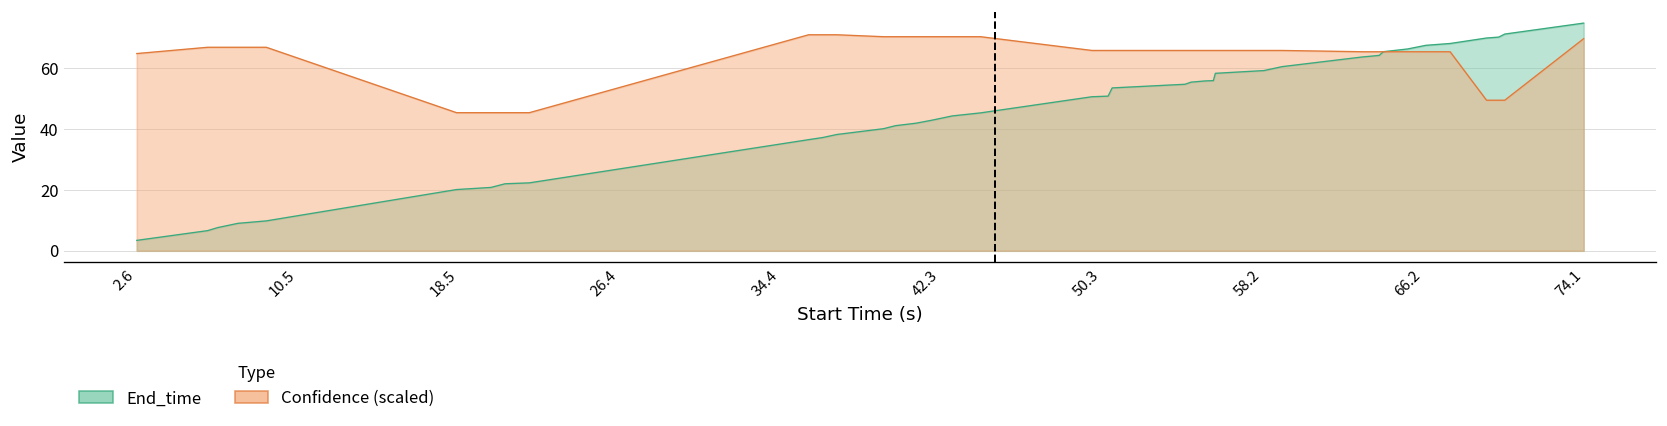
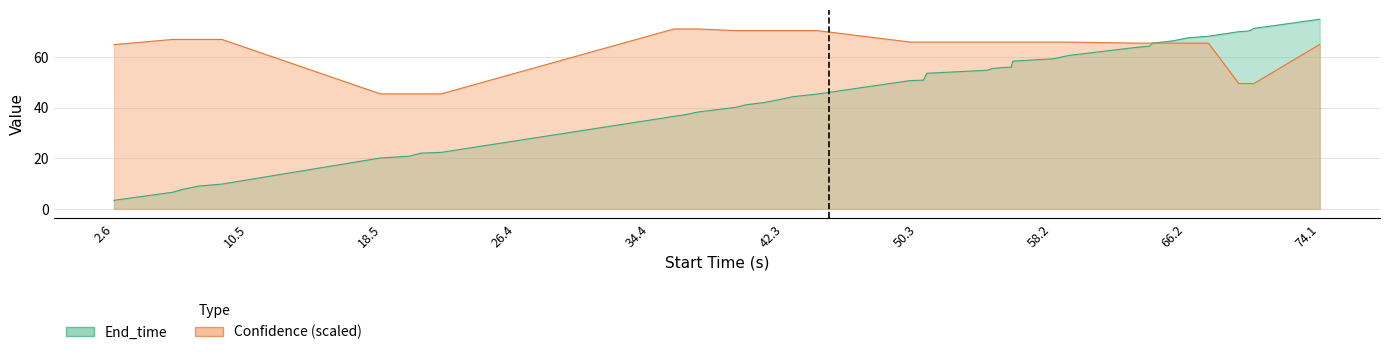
Confidence (scaled), 74.1: 70 -> 65
